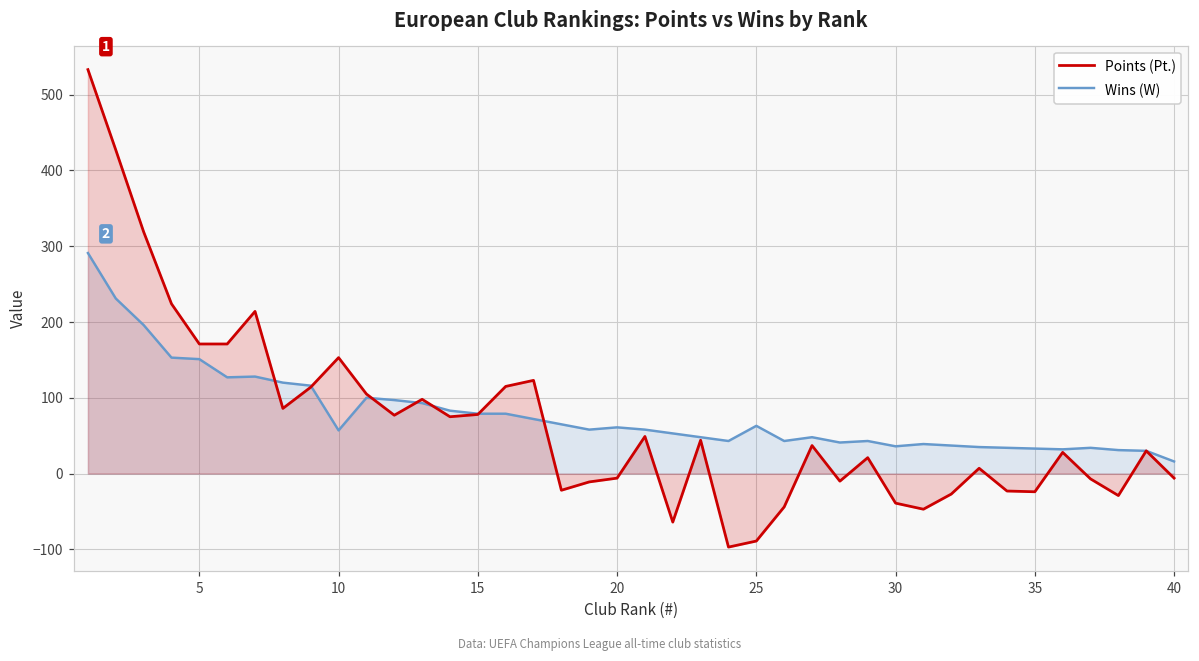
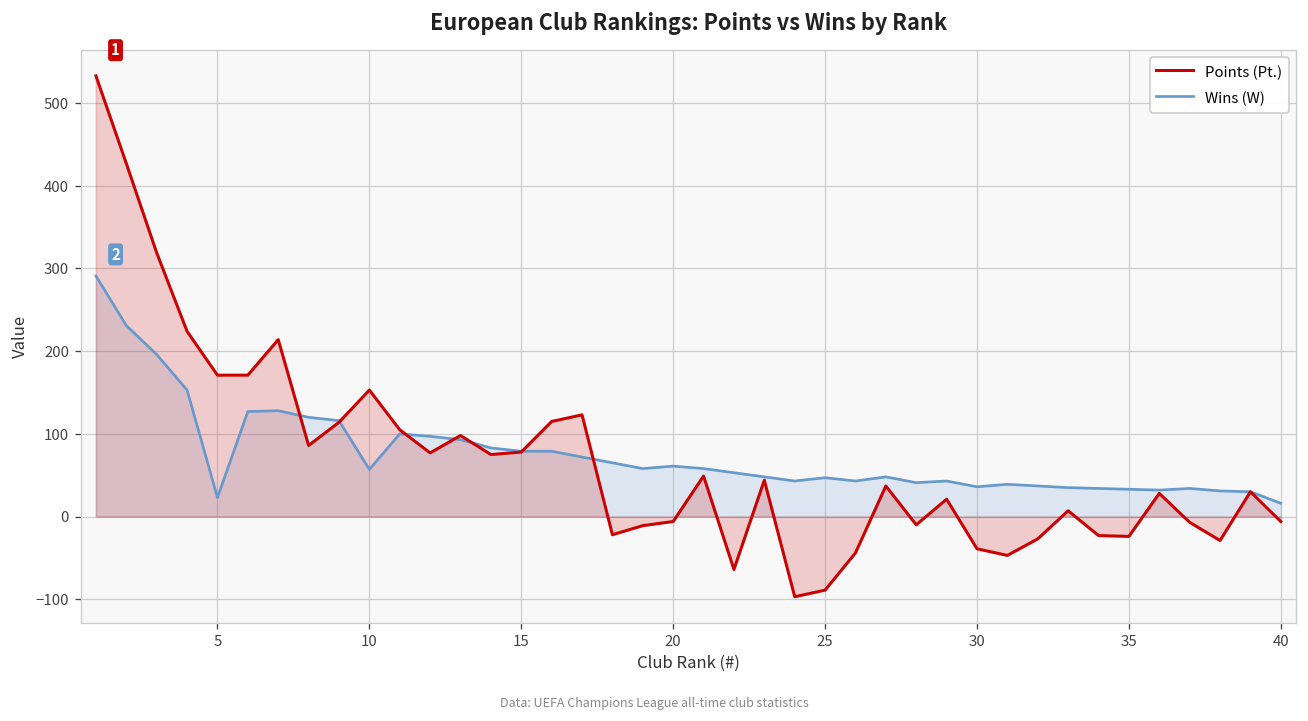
Wins (W), 5: 150 -> 20
Wins (W), 25: 60 -> 50
